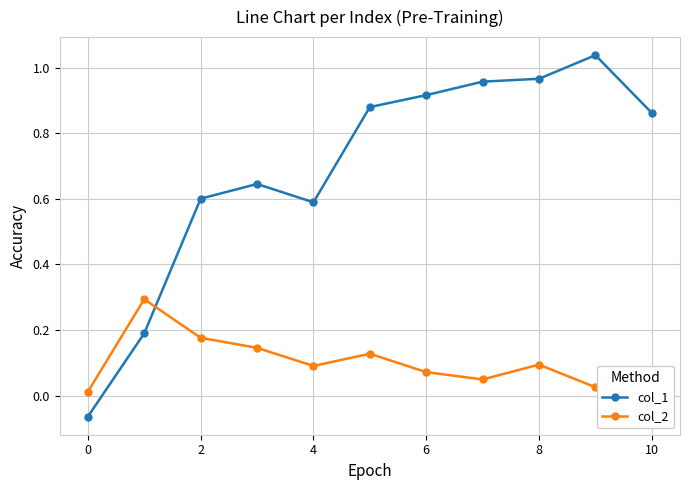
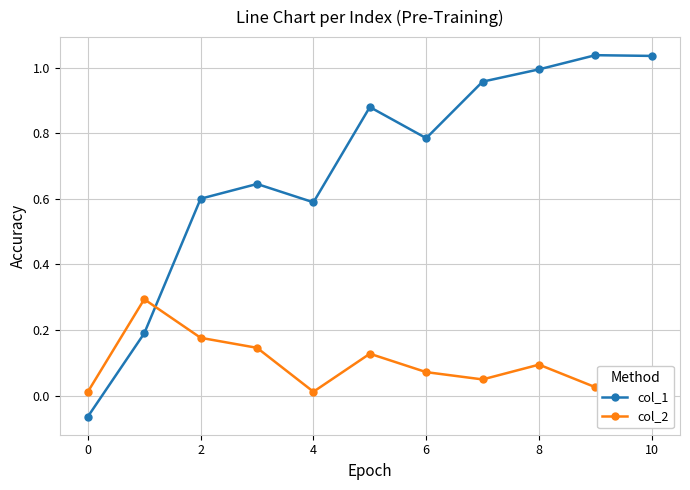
col_2, 4: 0.09 -> 0.01
col_1, 6: 0.92 -> 0.79
col_1, 8: 0.97 -> 1.00
col_1, 10: 0.86 -> 1.04
